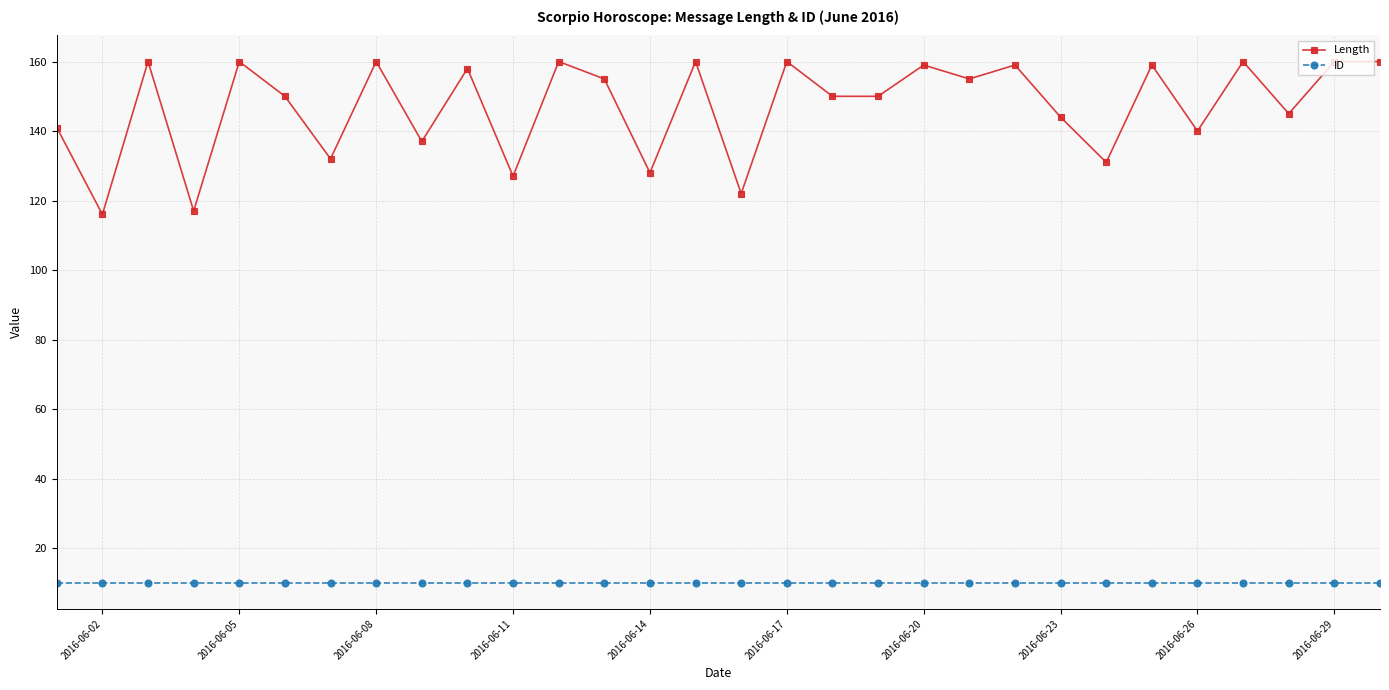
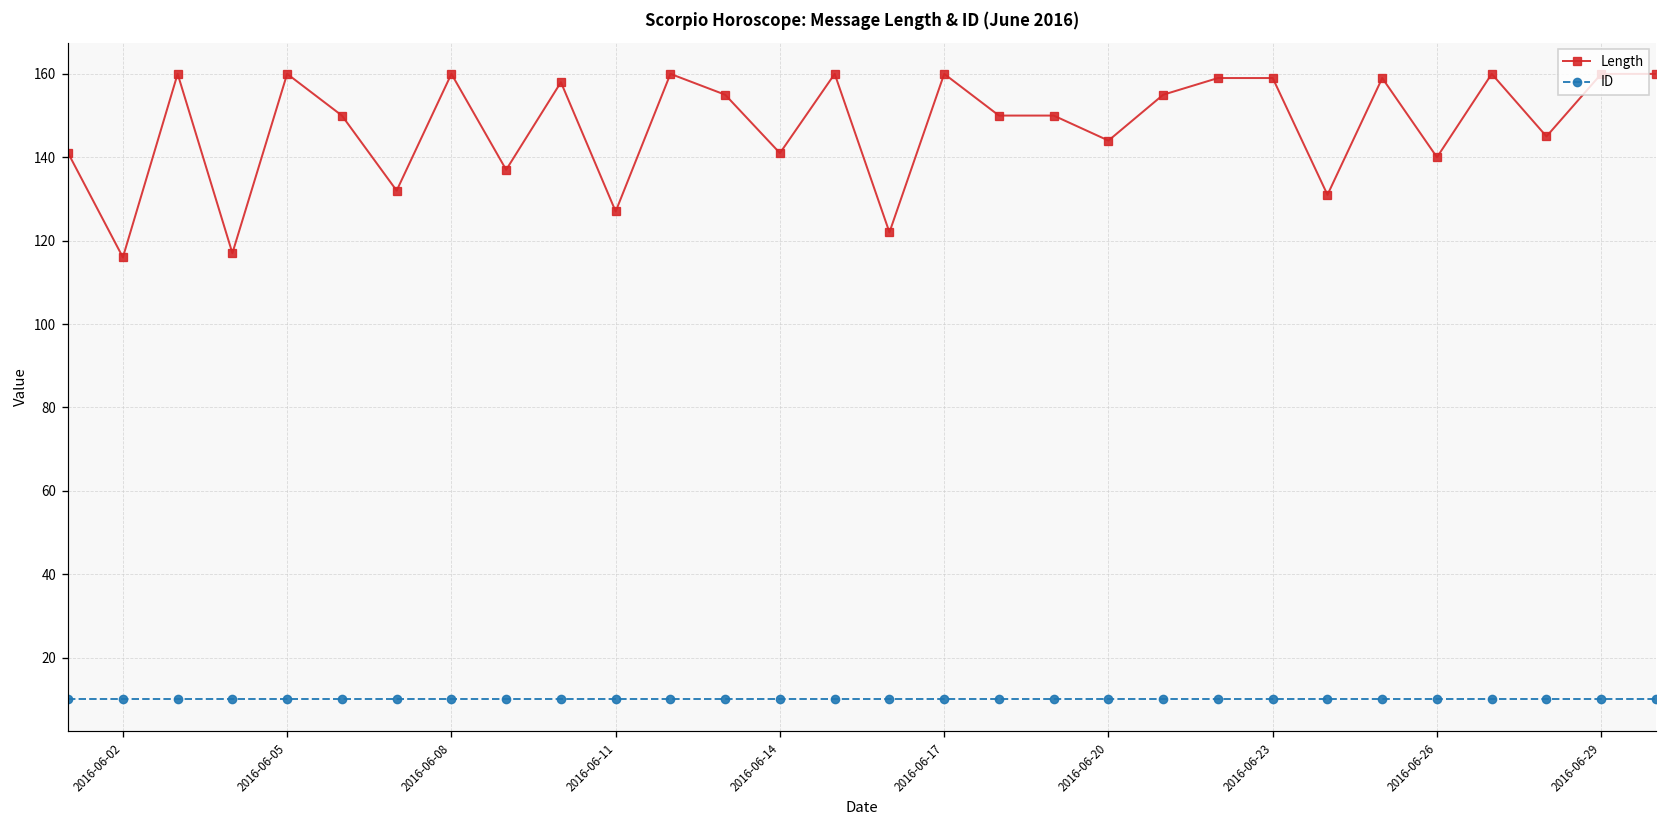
Length, 2016-06-14: 128 -> 141
Length, 2016-06-20: 159 -> 144
Length, 2016-06-23: 144 -> 159
